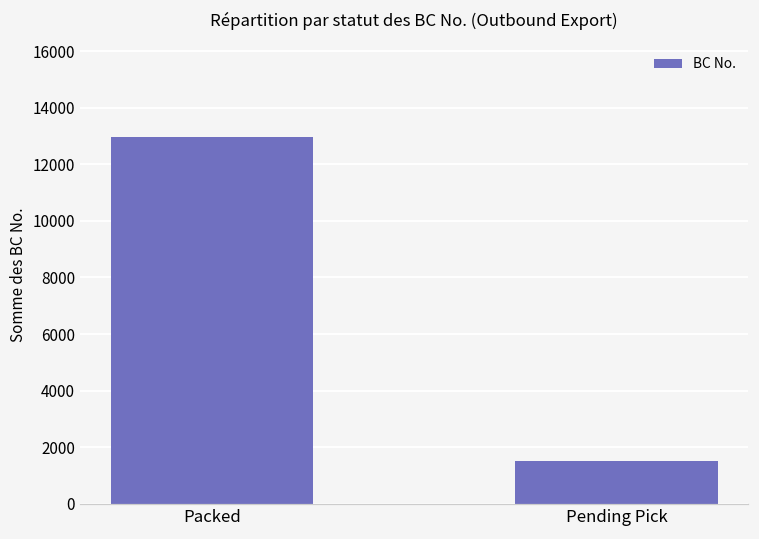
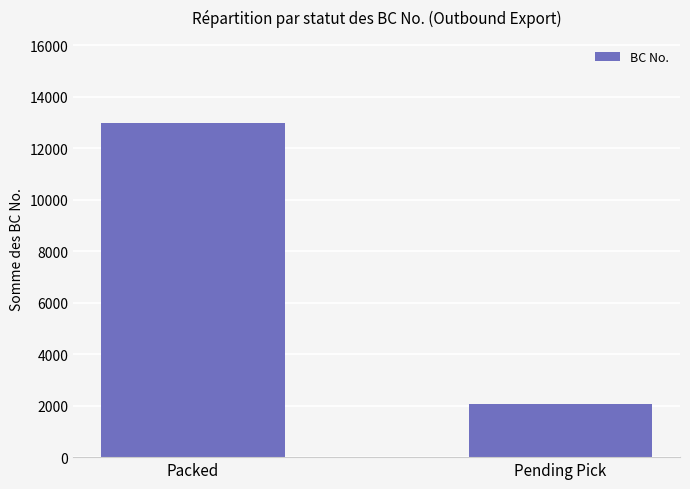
Pending Pick: 1500 -> 2100
